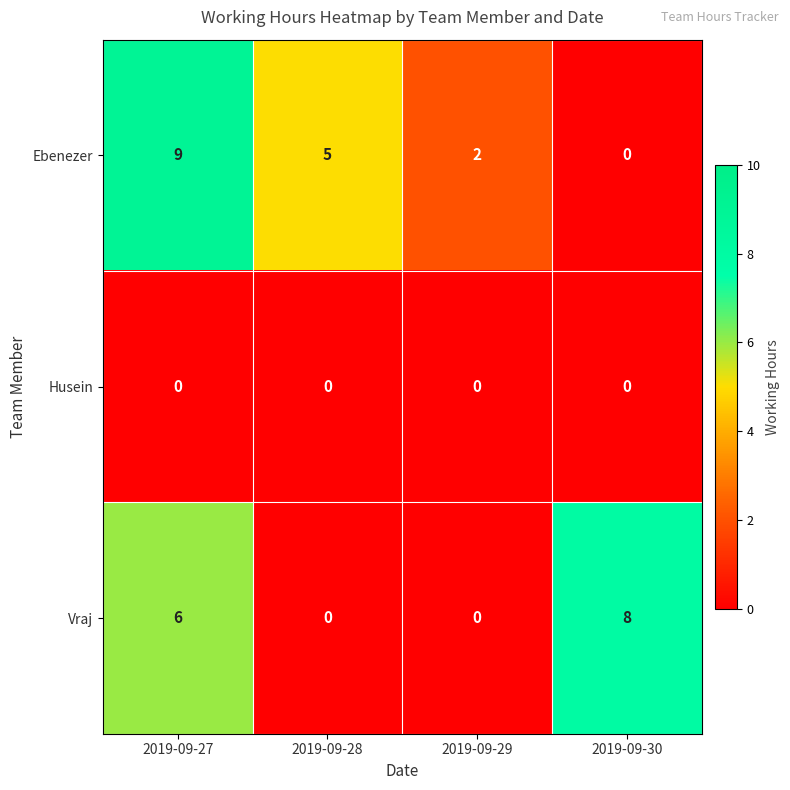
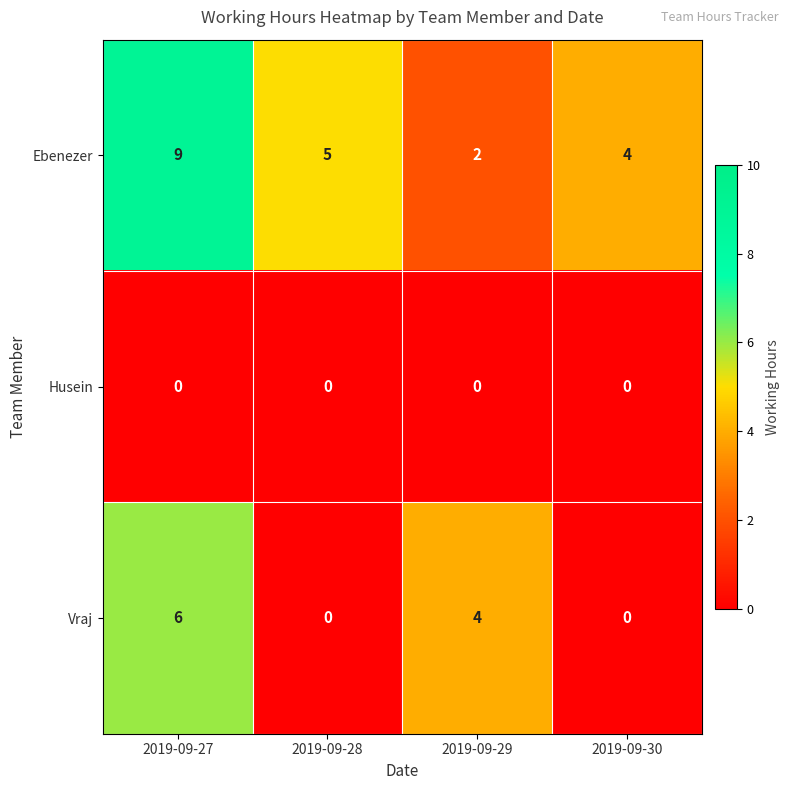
Ebenezer, 2019-09-30: 0 -> 4
Vraj, 2019-09-29: 0 -> 4
Vraj, 2019-09-30: 8 -> 0
